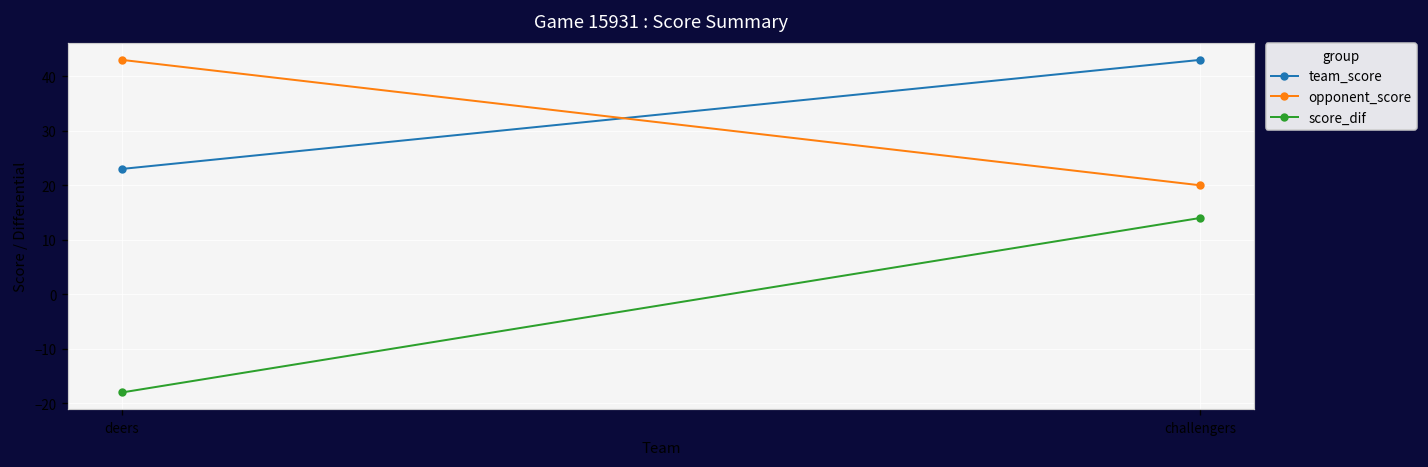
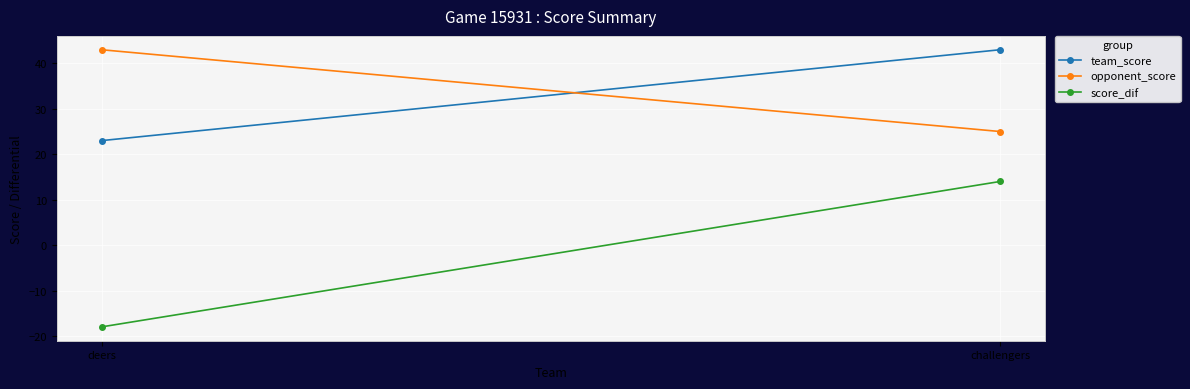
opponent_score, challengers: 20 -> 25
